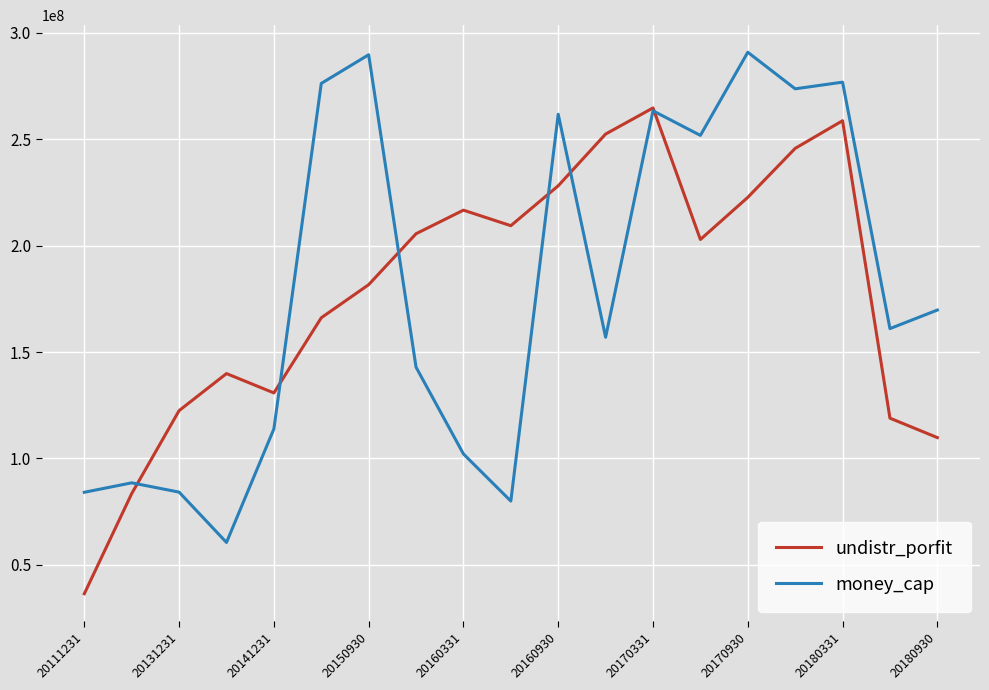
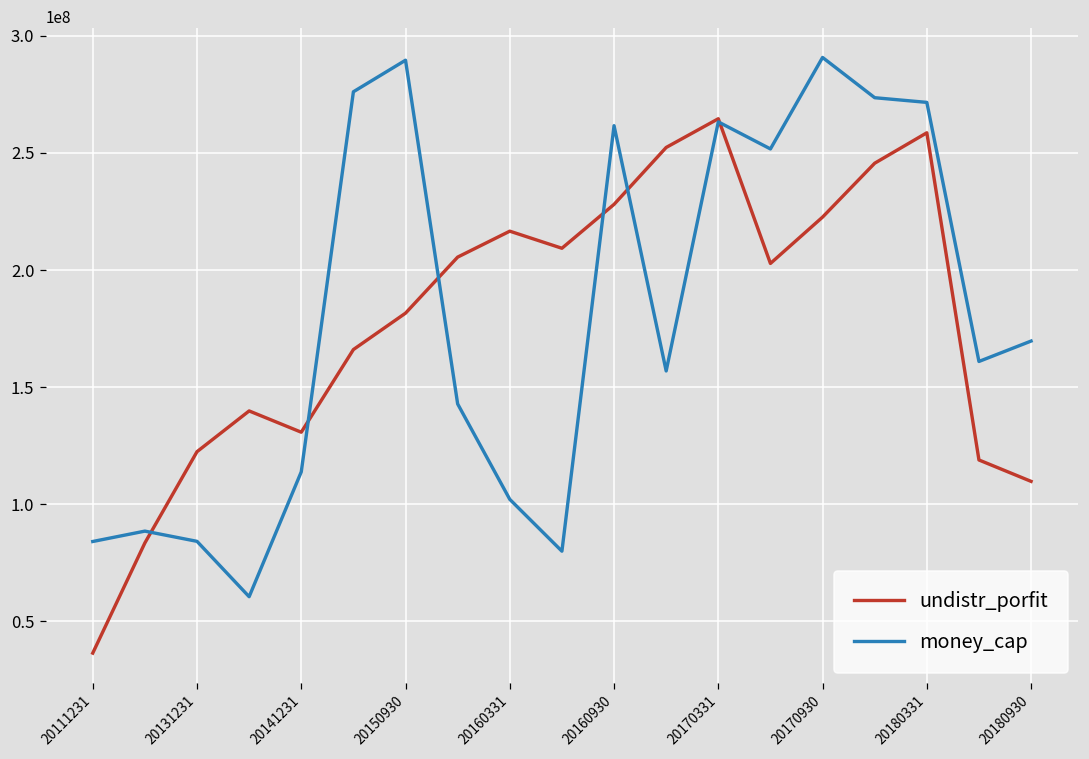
money_cap, 20180331: 277000000 -> 272000000
